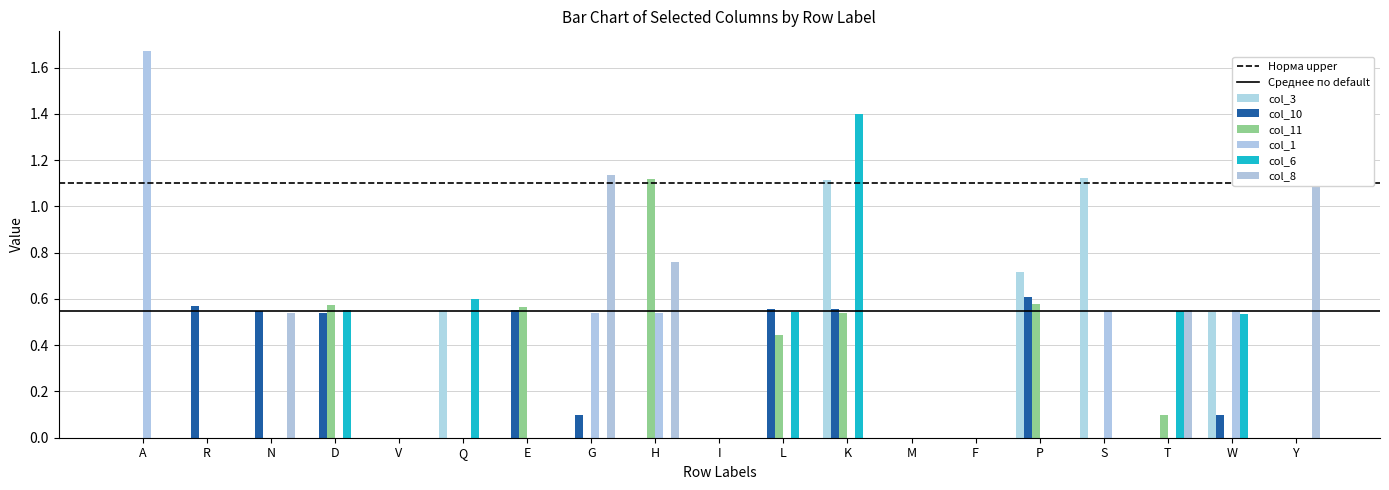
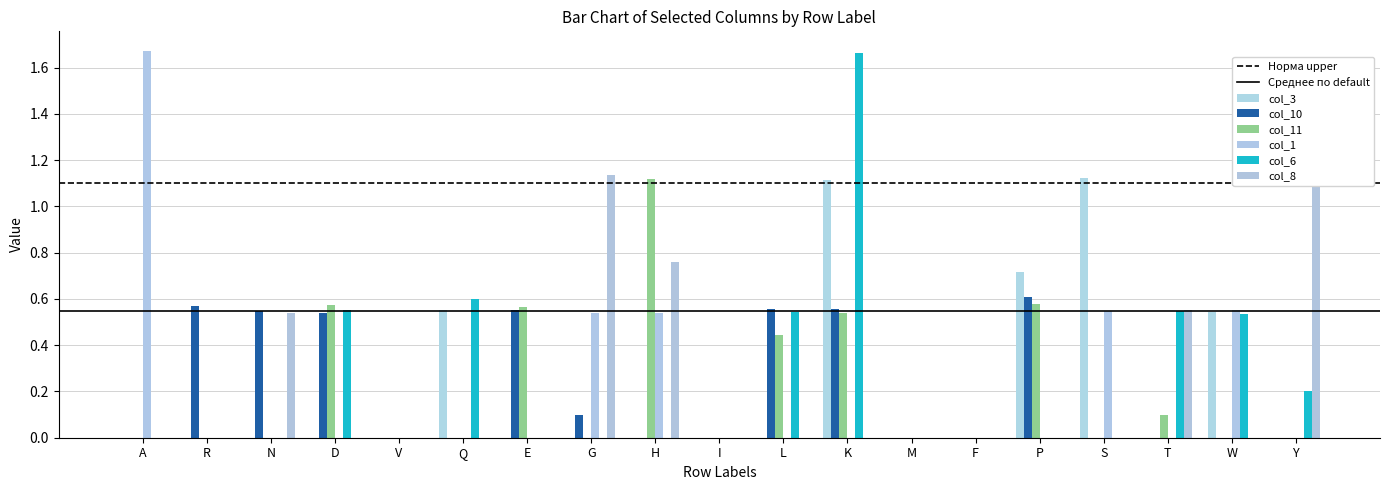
col_6, K: 1.40 -> 1.67
col_10, W: 0.1 -> 0.0
col_6, Y: 0.0 -> 0.2
